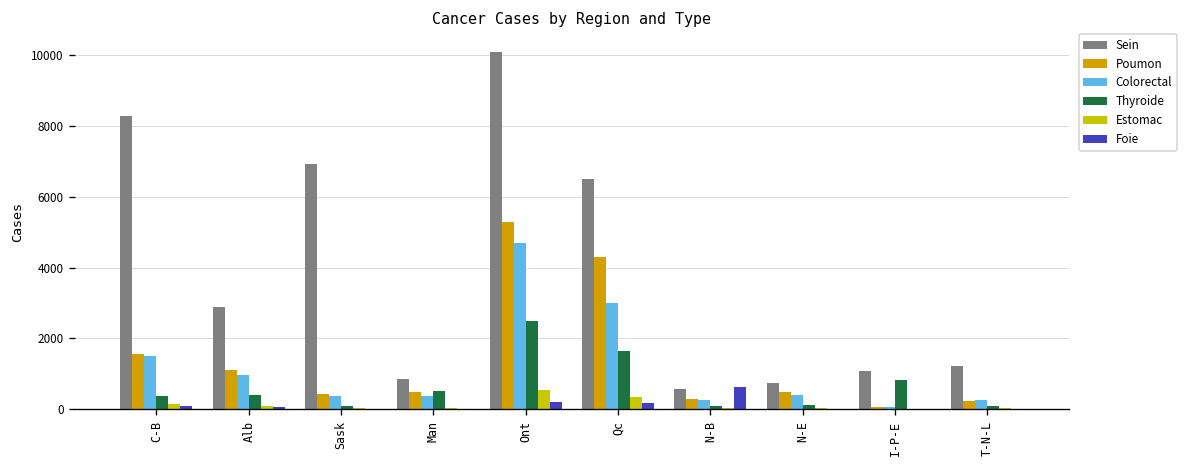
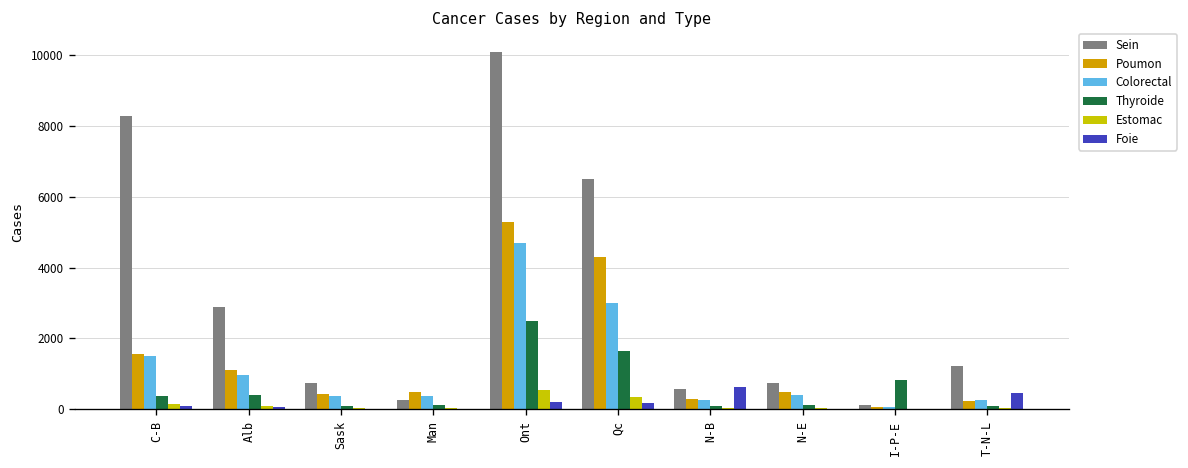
Sein, Sask: 6900 -> 800
Sein, Man: 900 -> 300
Thyroide, Man: 500 -> 100
Sein, I-P-E: 1100 -> 100
Foie, T-N-L: 0 -> 400
